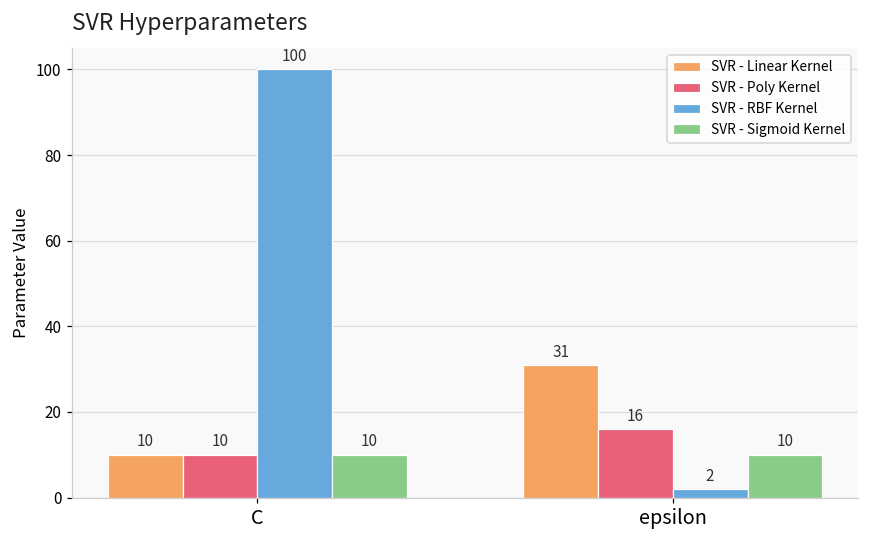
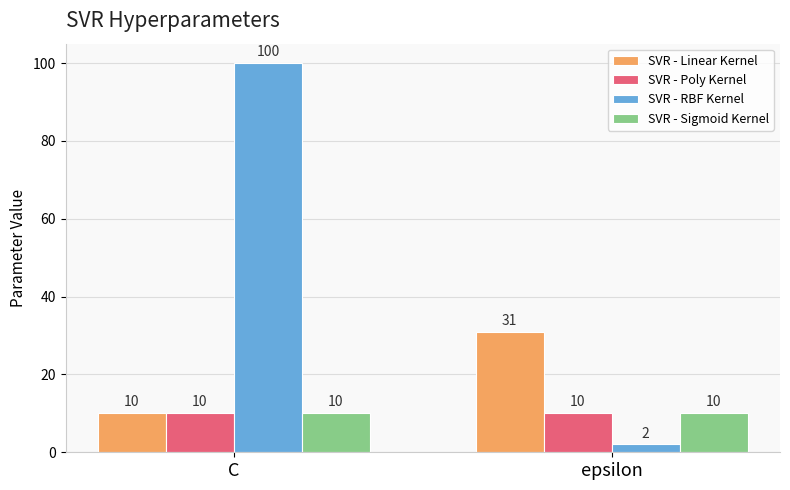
SVR - Poly Kernel, epsilon: 16 -> 10
